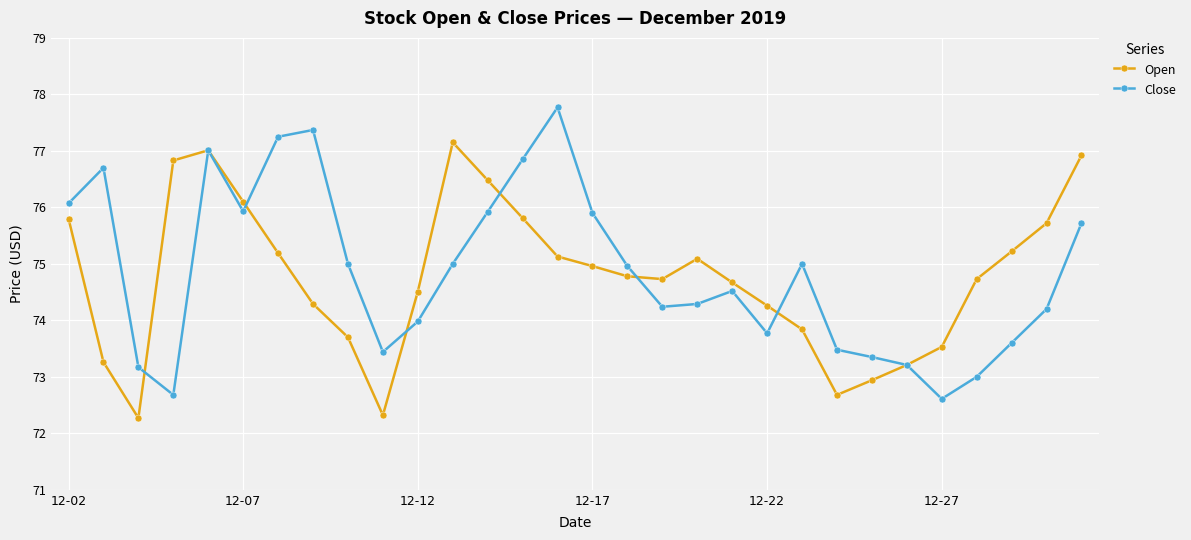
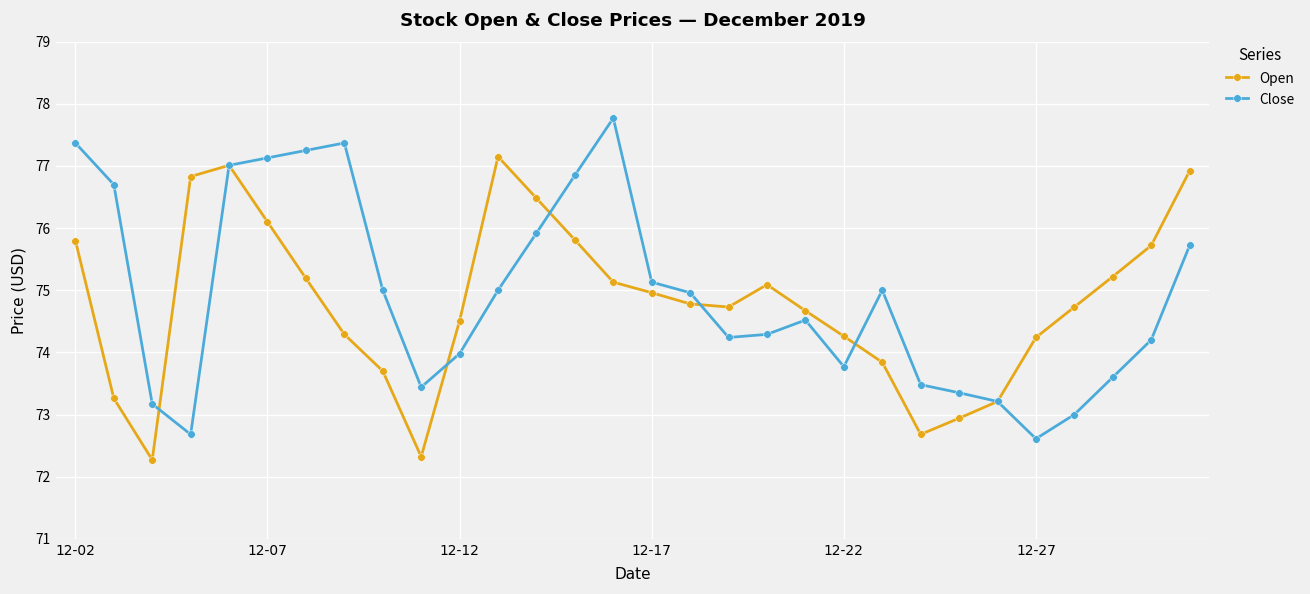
Close, 12-02: 76.1 -> 77.4
Close, 12-07: 75.9 -> 77.1
Close, 12-17: 75.9 -> 75.1
Open, 12-27: 73.5 -> 74.2
